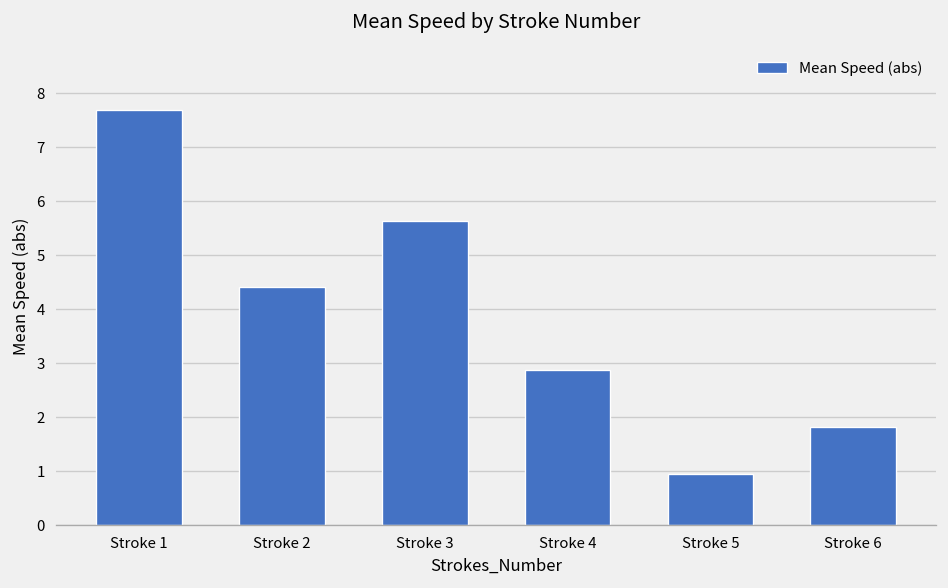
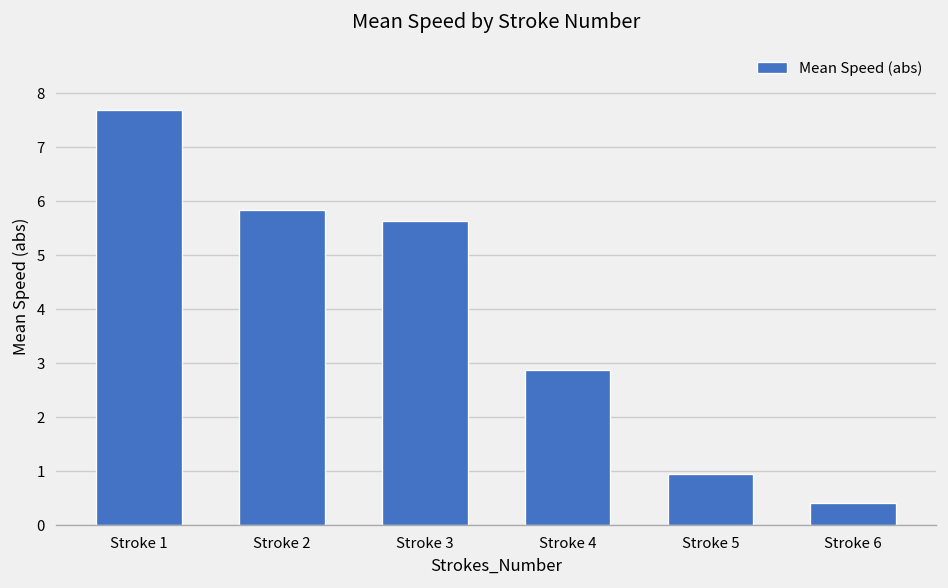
Stroke 2: 4.4 -> 5.8
Stroke 6: 1.8 -> 0.4
